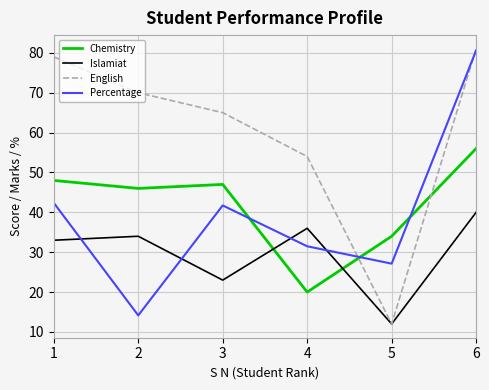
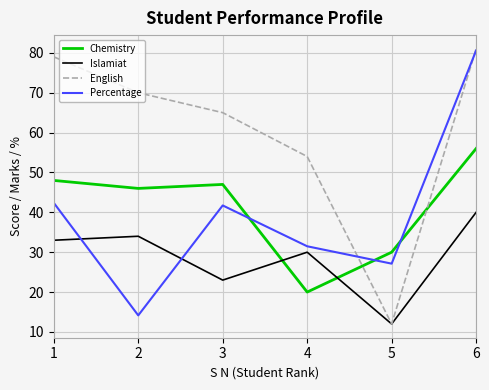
Islamiat, 4: 36 -> 30
Chemistry, 5: 34 -> 30
